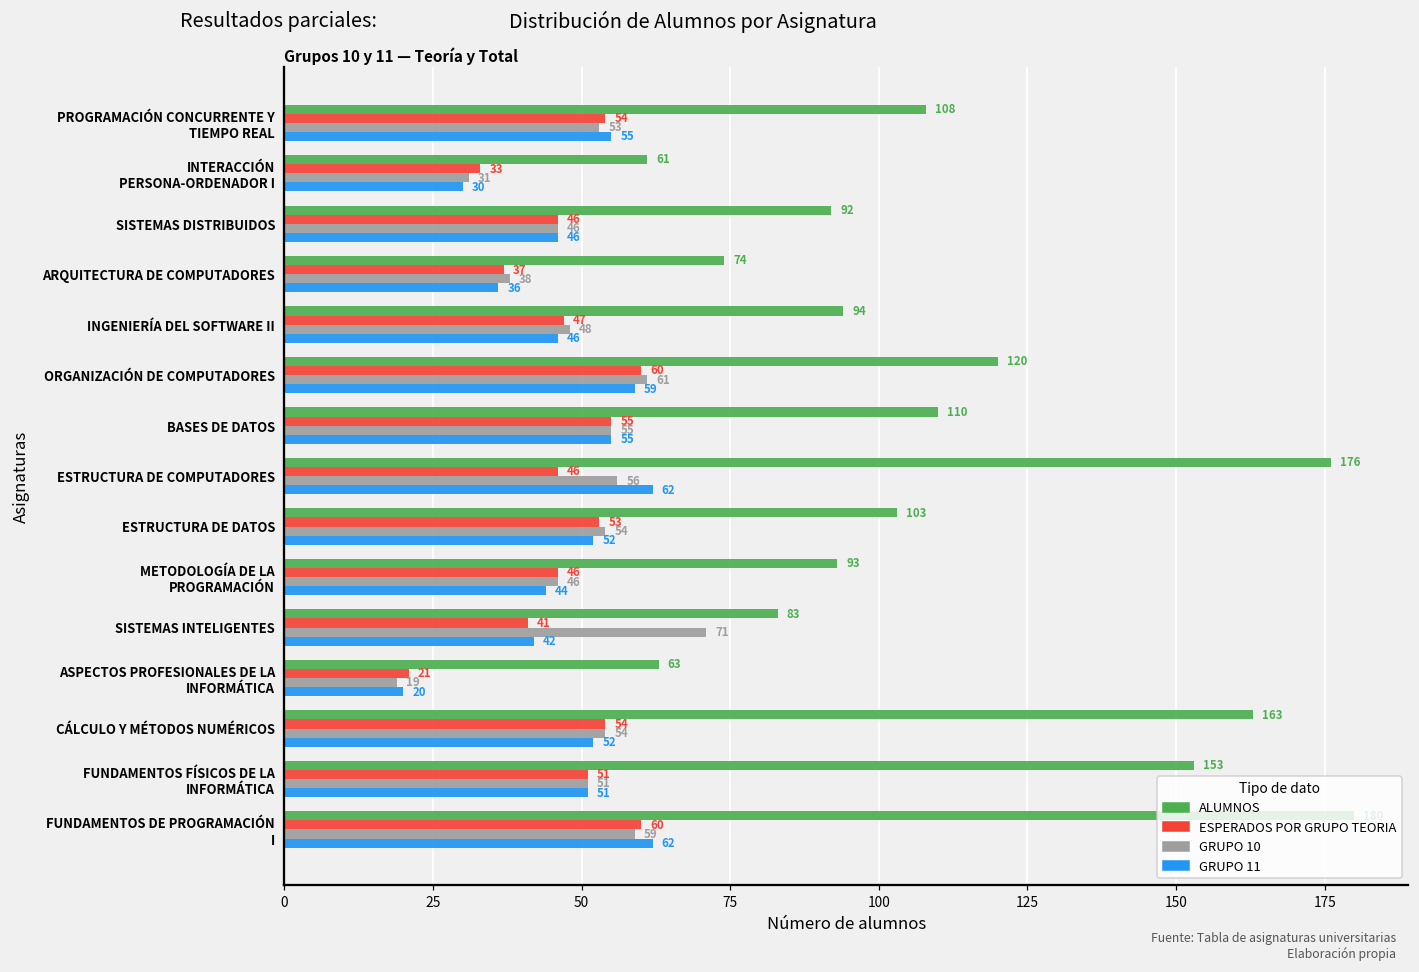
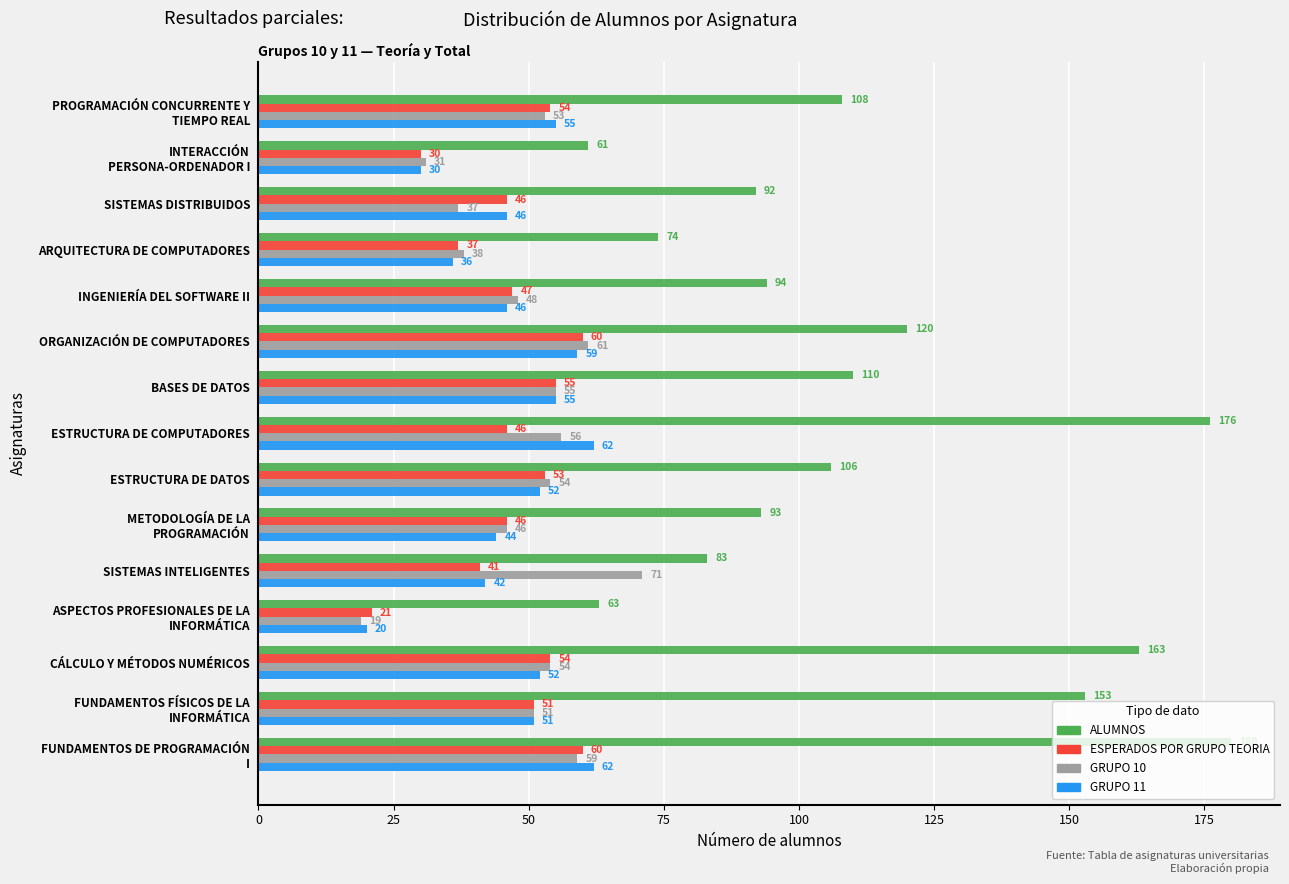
ESPERADOS POR GRUPO TEORIA, INTERACCIÓN PERSONA-ORDENADOR I: 33 -> 30
GRUPO 10, SISTEMAS DISTRIBUIDOS: 46 -> 37
ALUMNOS, ESTRUCTURA DE DATOS: 103 -> 106
